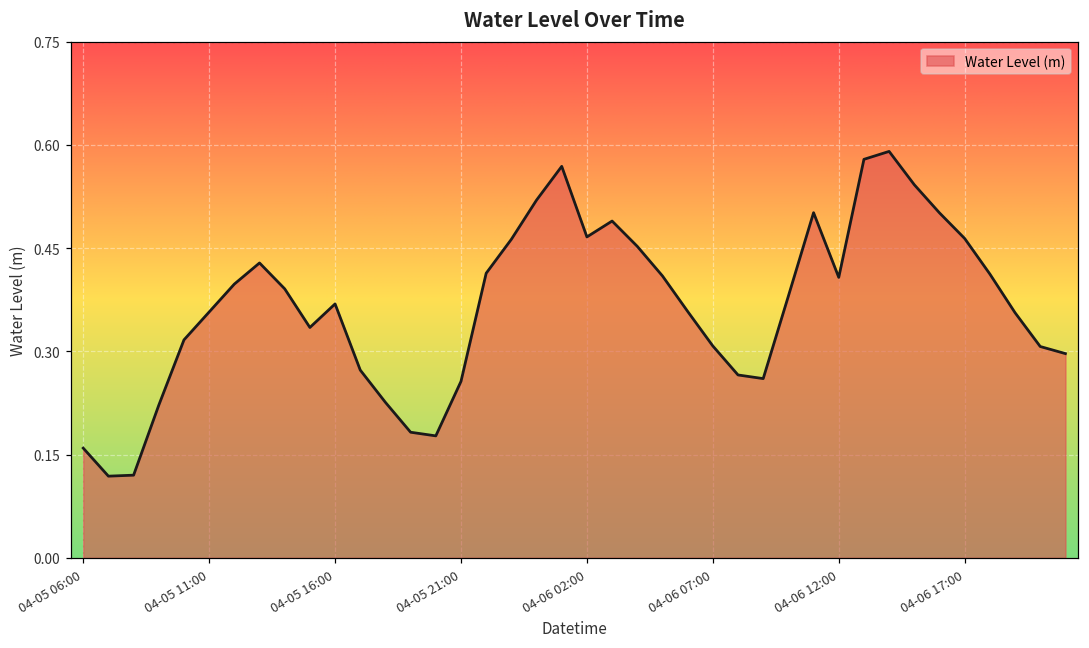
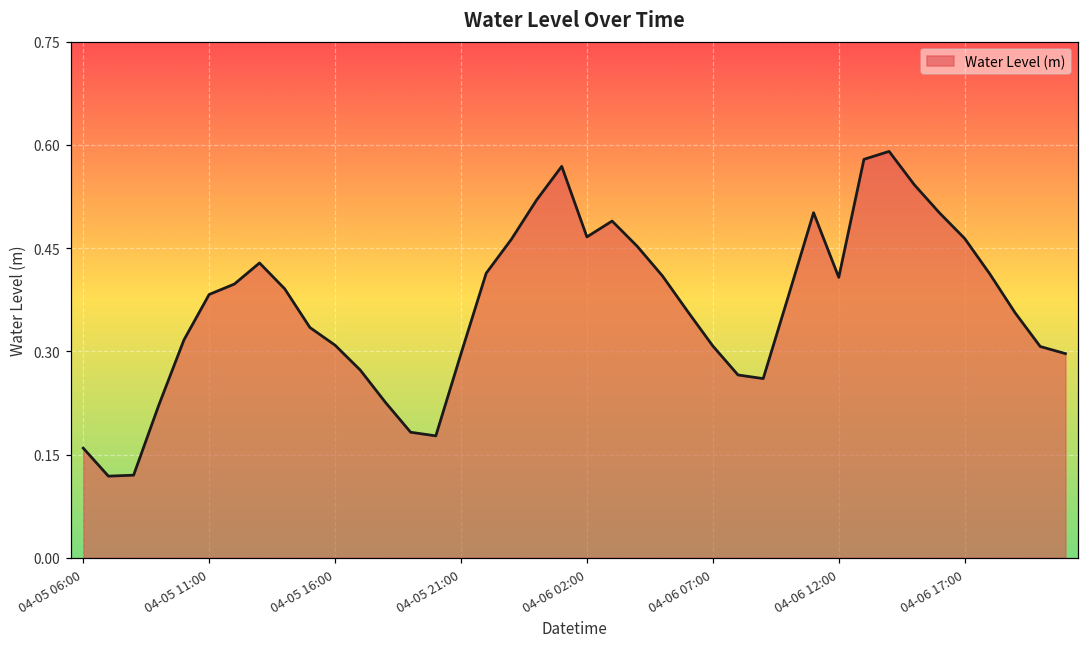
04-05 11:00: 0.36 -> 0.38
04-05 16:00: 0.37 -> 0.31
04-05 21:00: 0.26 -> 0.30
